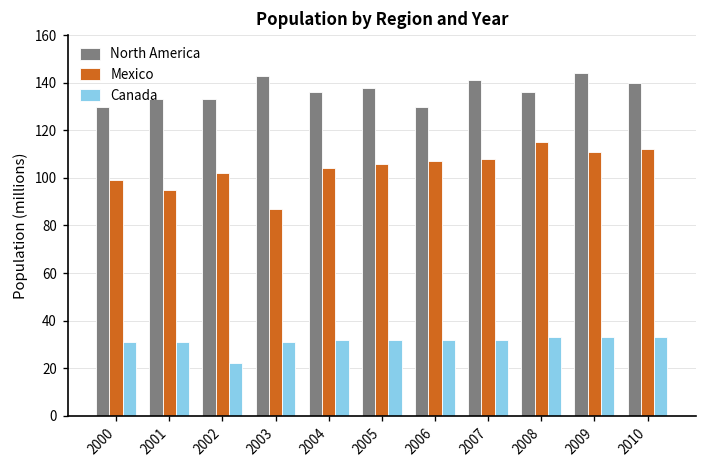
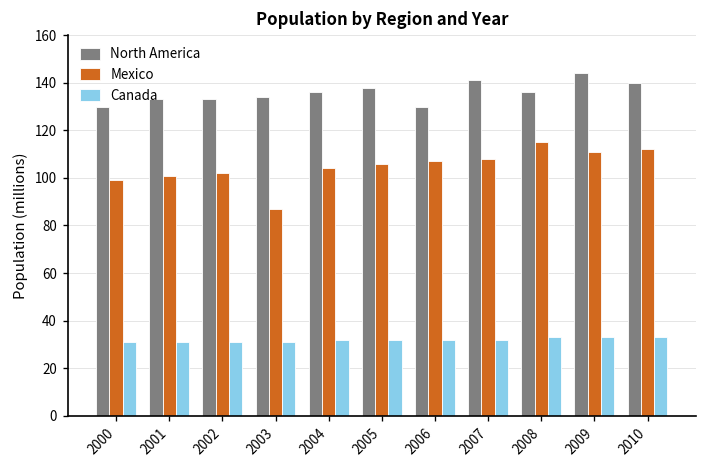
Mexico, 2001: 95 -> 101
Canada, 2002: 22 -> 31
North America, 2003: 143 -> 134
